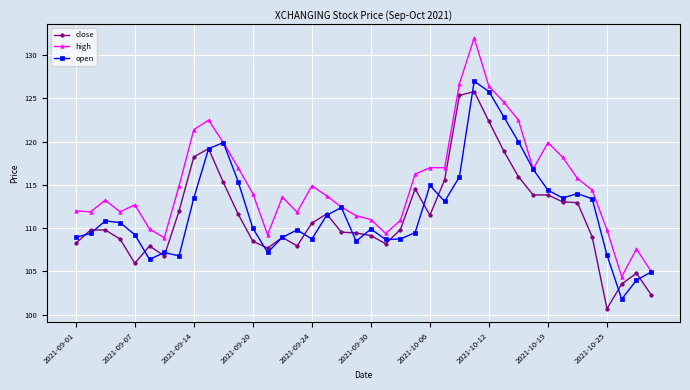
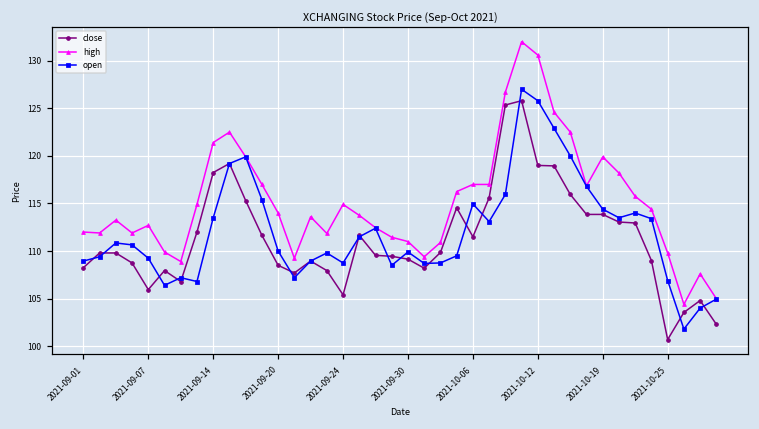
close, 2021-09-24: 111 -> 105
close, 2021-10-12: 122 -> 119
high, 2021-10-12: 126 -> 131
